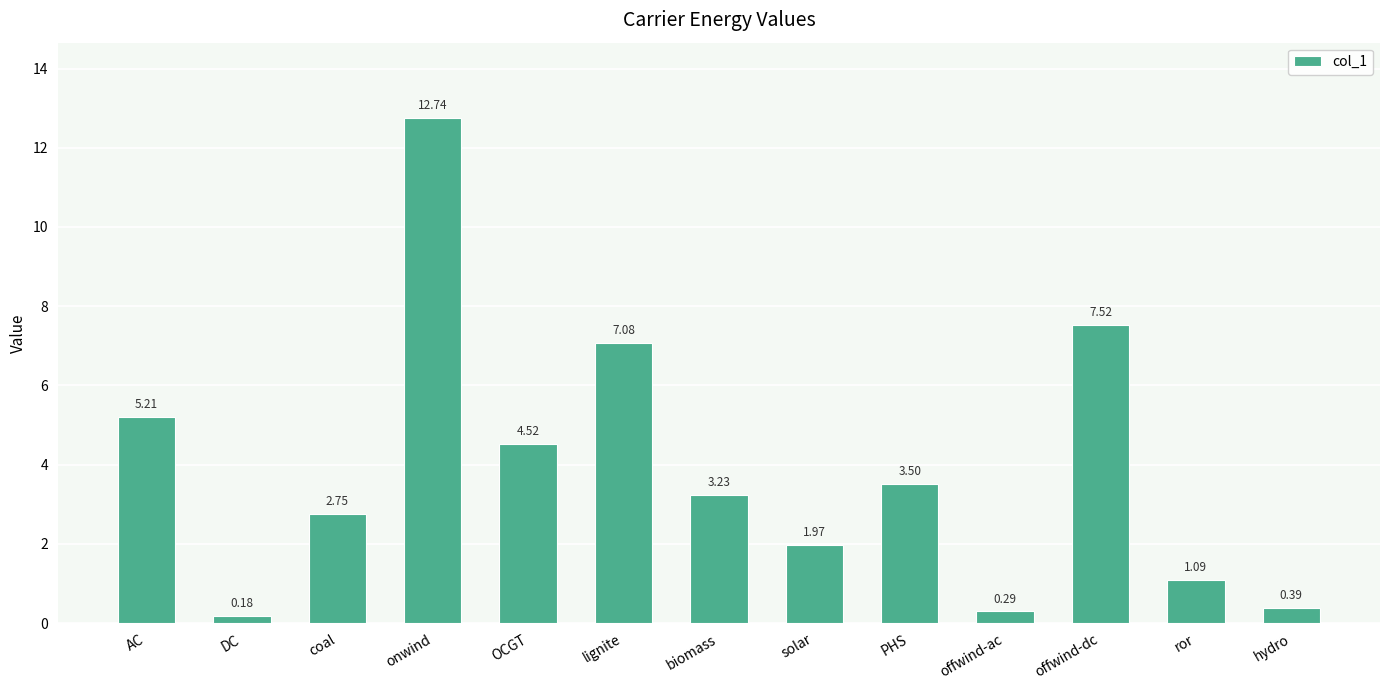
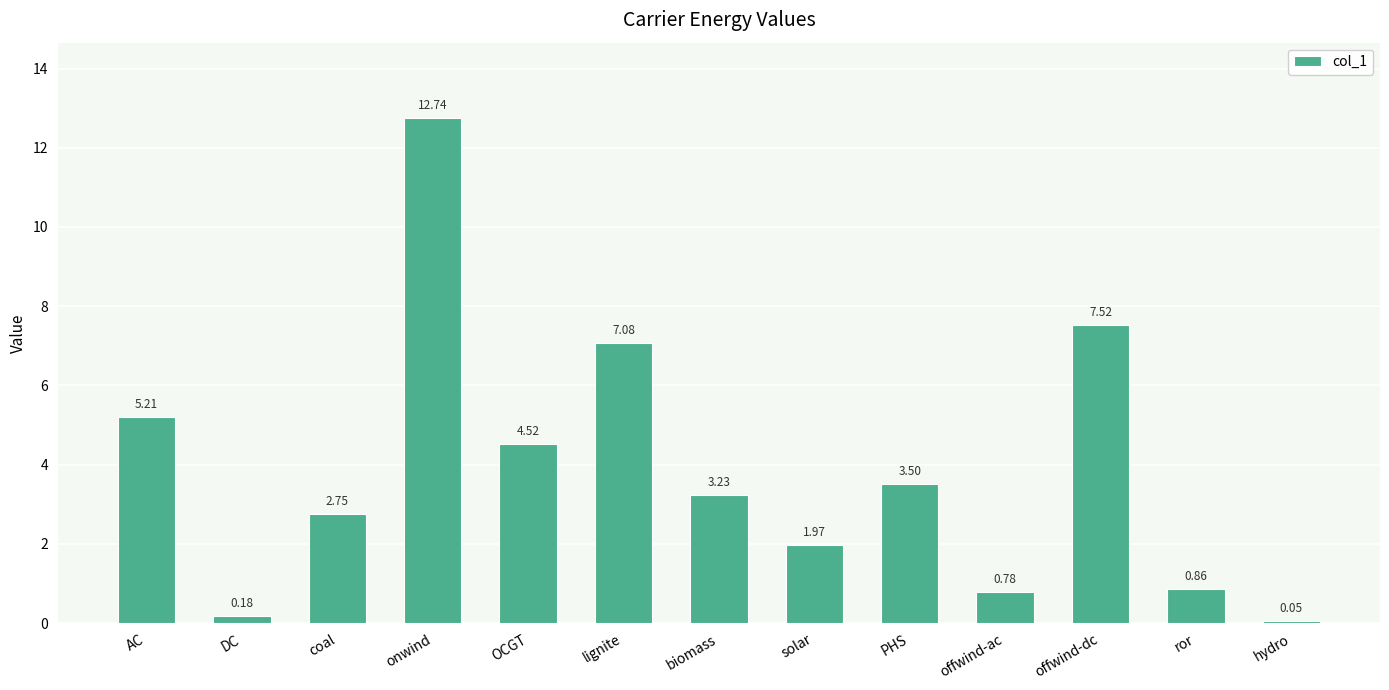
offwind-ac: 0.29 -> 0.78
ror: 1.09 -> 0.86
hydro: 0.39 -> 0.05
